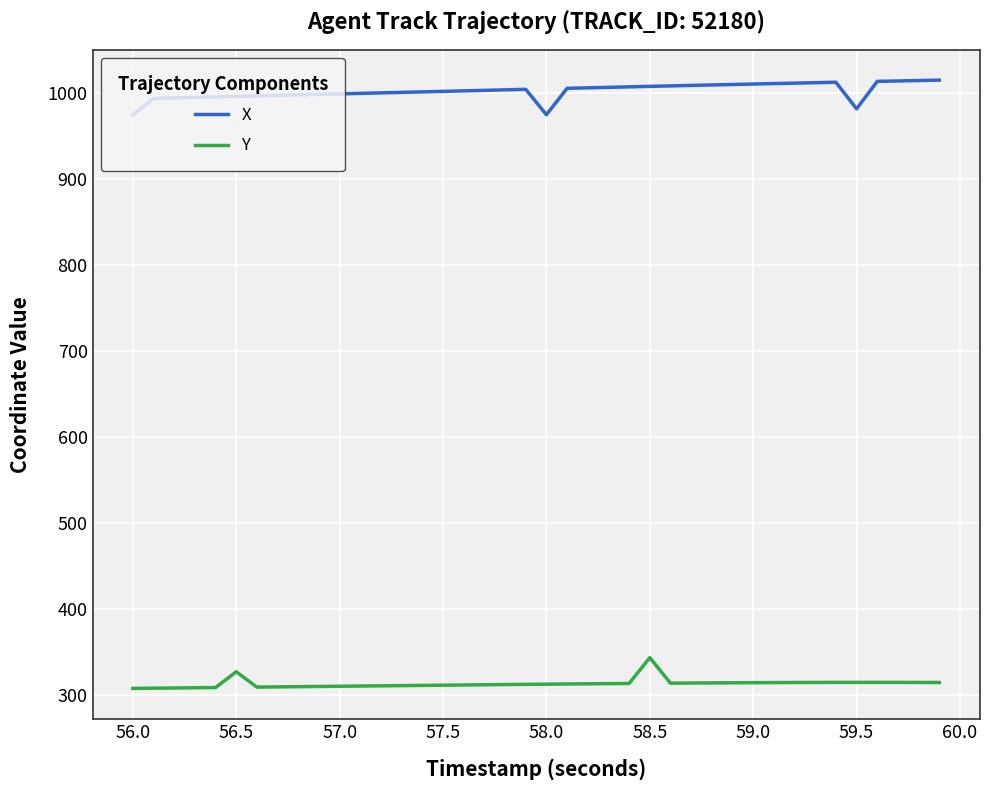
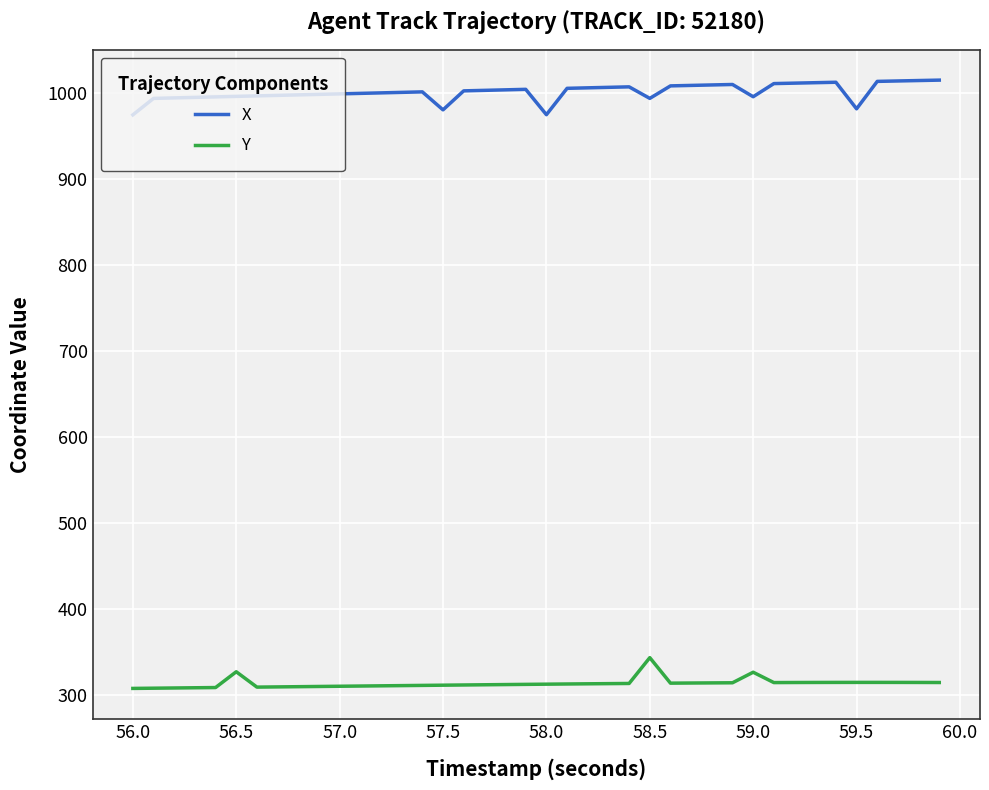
X, 57.5: 1000 -> 980
X, 58.5: 1010 -> 990
X, 59.0: 1010 -> 1000
Y, 59.0: 310 -> 330
